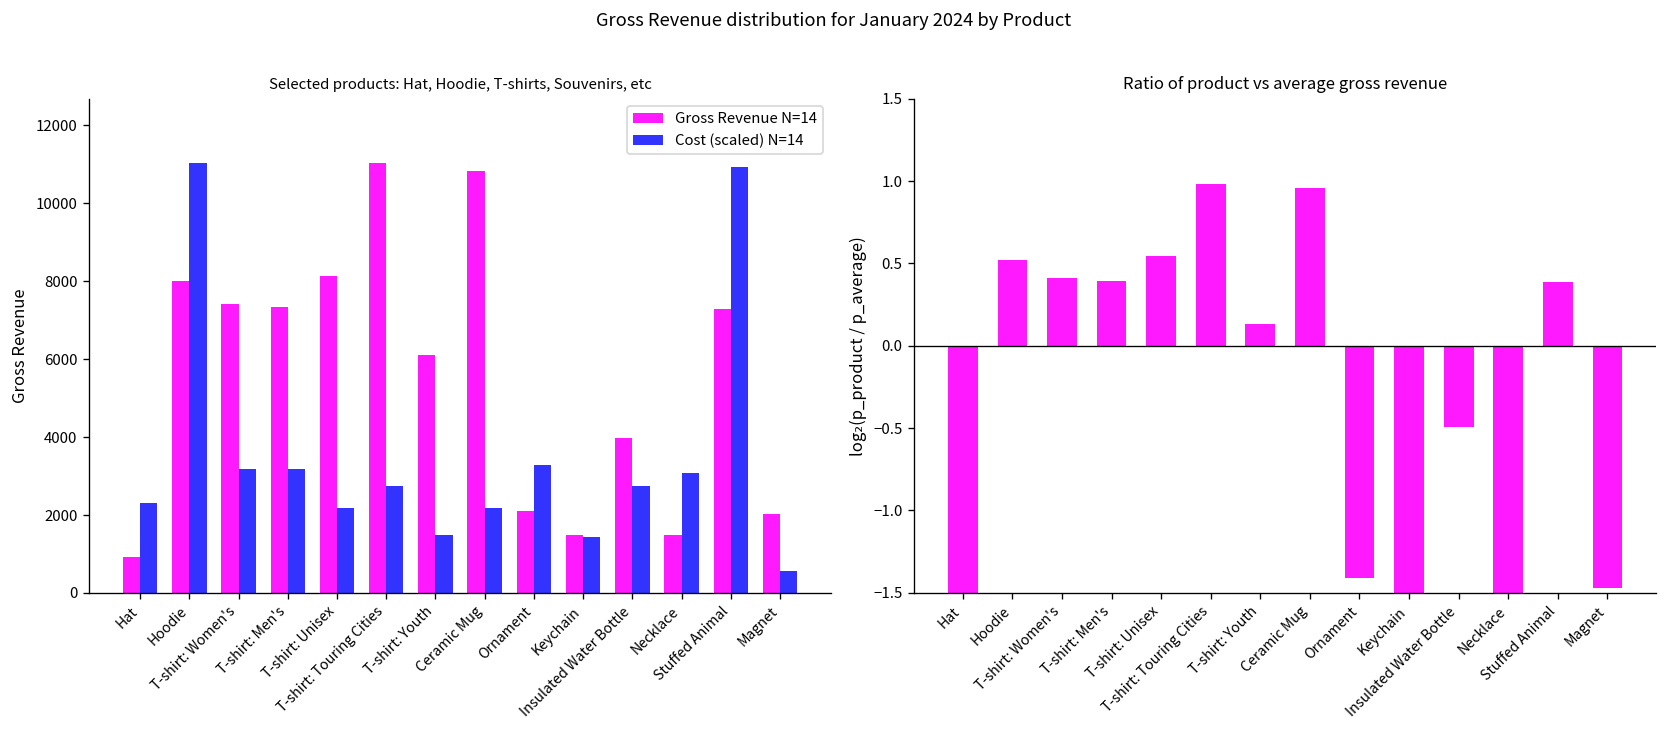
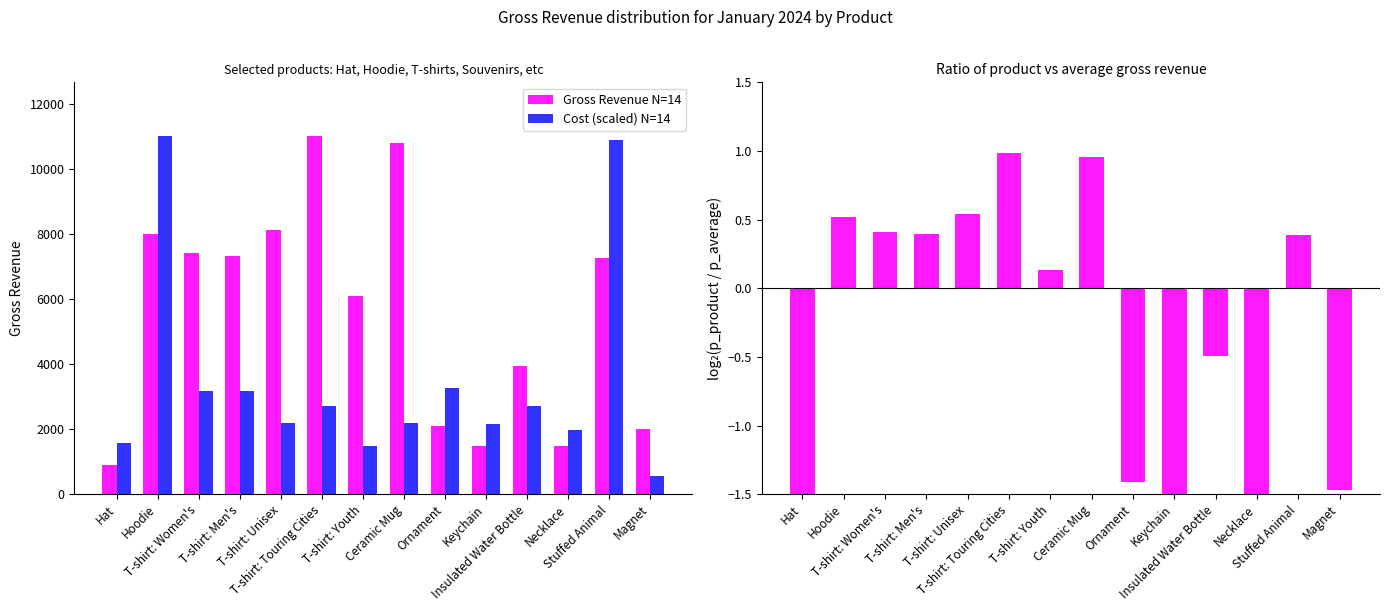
Selected products: Hat, Hoodie, T-shirts, Souvenirs, etc, Cost (scaled) N=14, Hat: 2300 -> 1600
Selected products: Hat, Hoodie, T-shirts, Souvenirs, etc, Cost (scaled) N=14, Keychain: 1400 -> 2200
Selected products: Hat, Hoodie, T-shirts, Souvenirs, etc, Cost (scaled) N=14, Necklace: 3100 -> 2000
